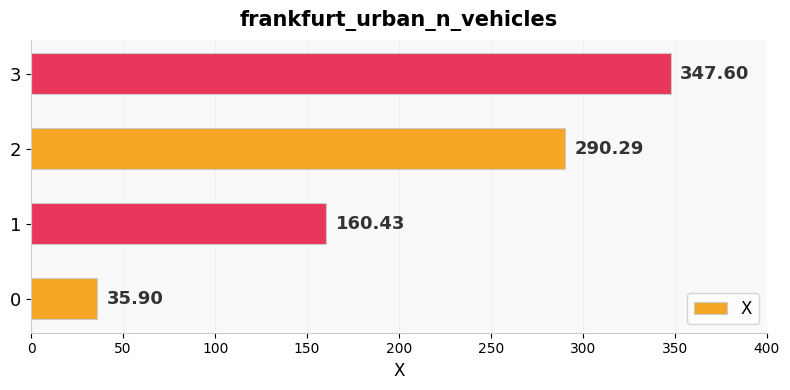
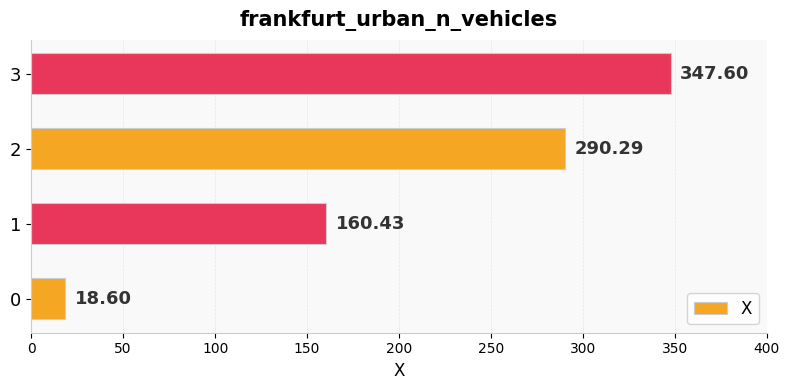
0: 35.90 -> 18.60
